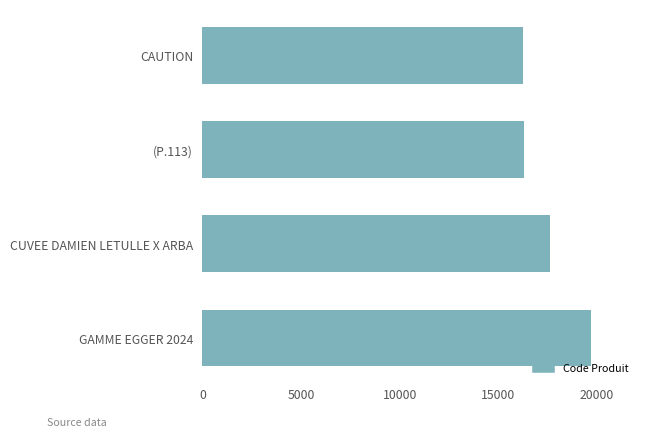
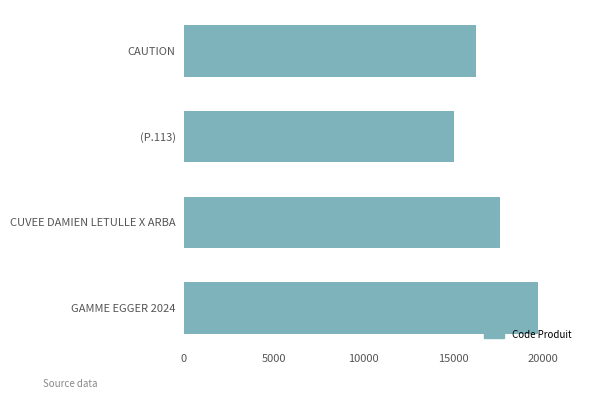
(P.113): 16300 -> 15000
